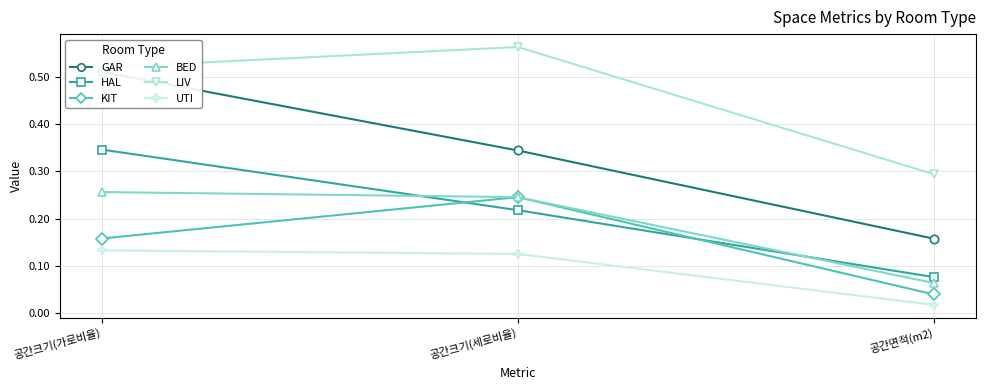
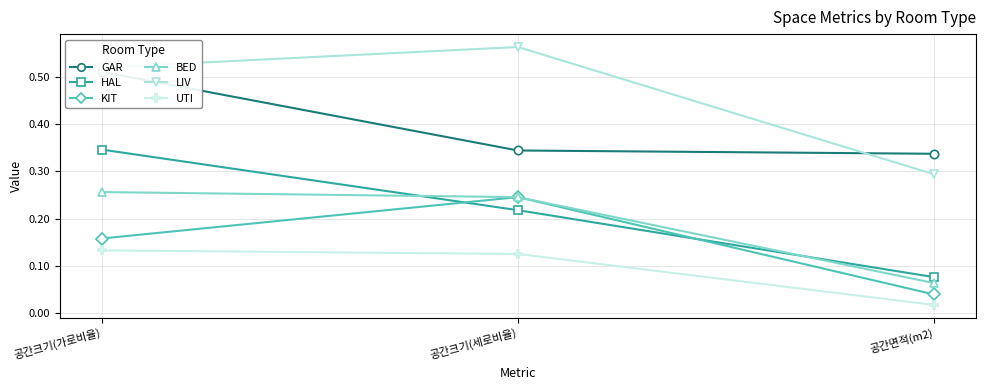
GAR, 공간면적(m2): 0.16 -> 0.34
